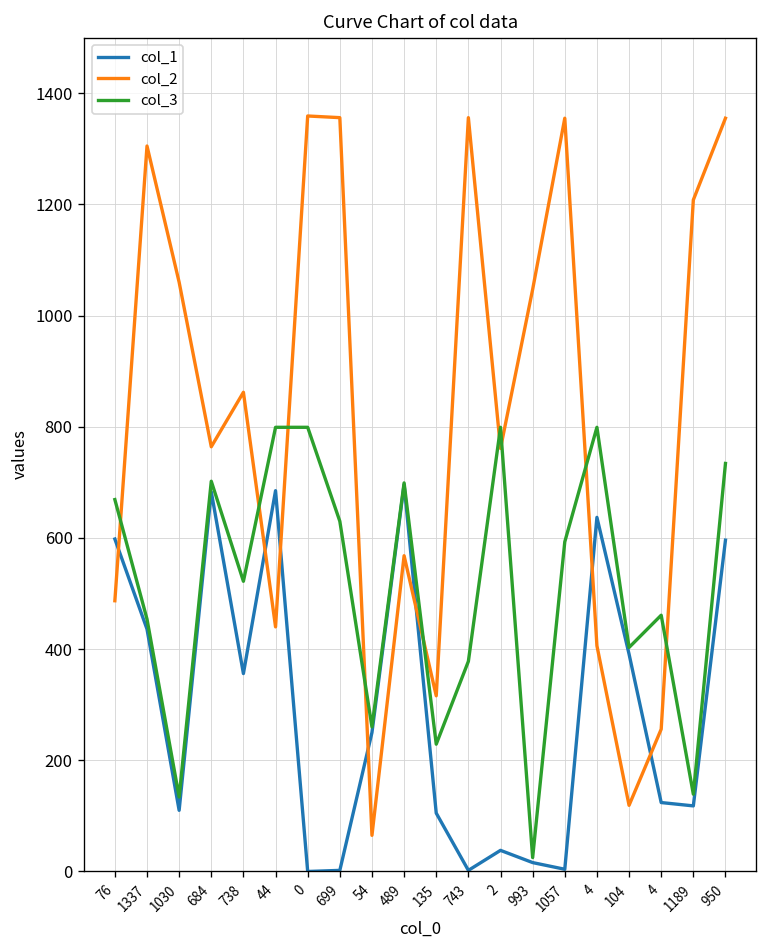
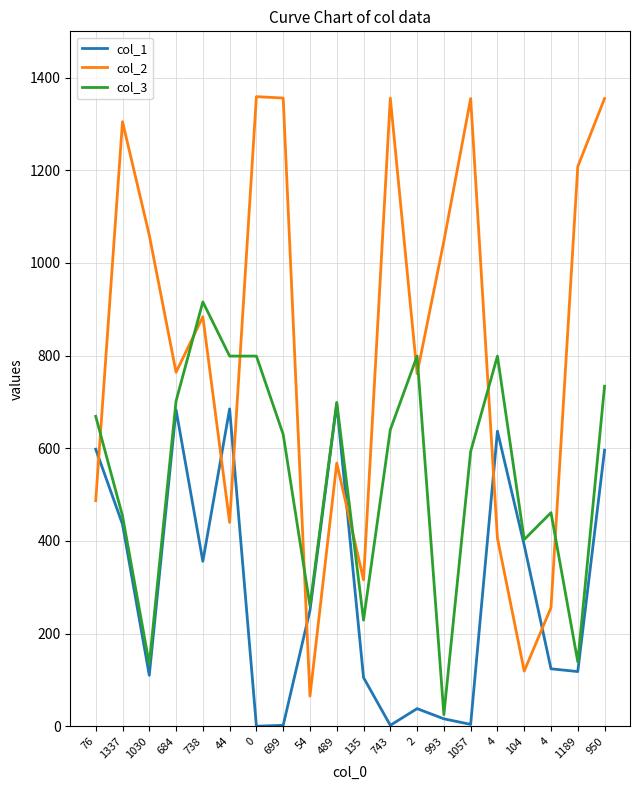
col_2, 738: 860 -> 880
col_3, 738: 520 -> 920
col_3, 743: 380 -> 640
